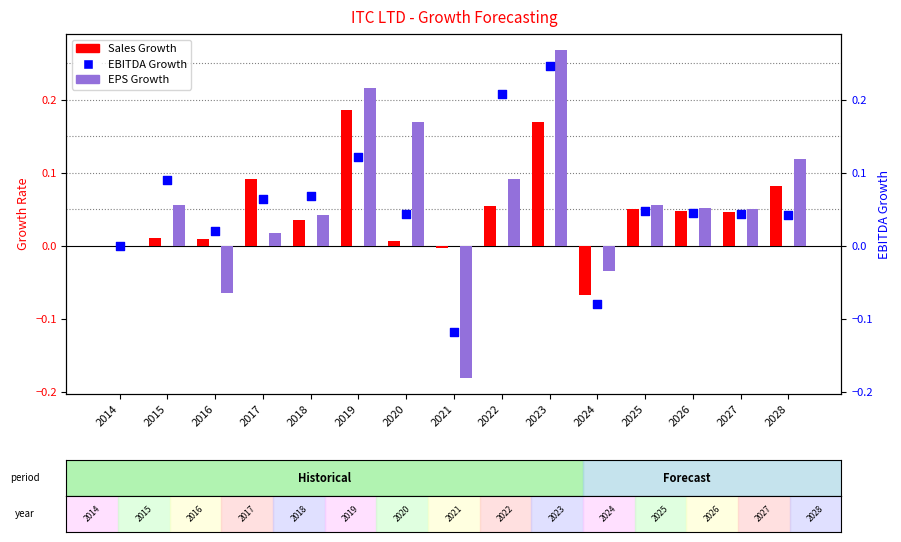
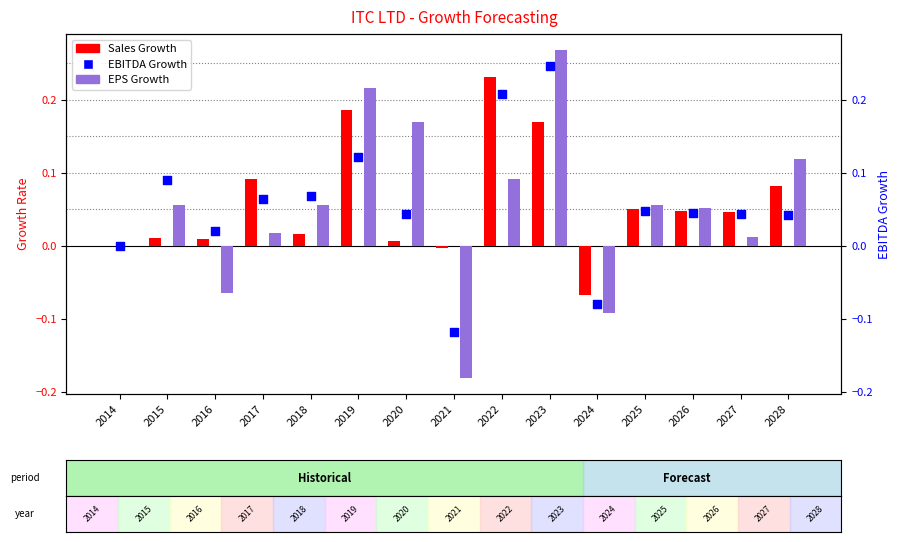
Sales Growth, 2018: 0.03 -> 0.02
EPS Growth, 2018: 0.04 -> 0.06
Sales Growth, 2022: 0.05 -> 0.23
EPS Growth, 2024: -0.04 -> -0.09
EPS Growth, 2027: 0.05 -> 0.01
